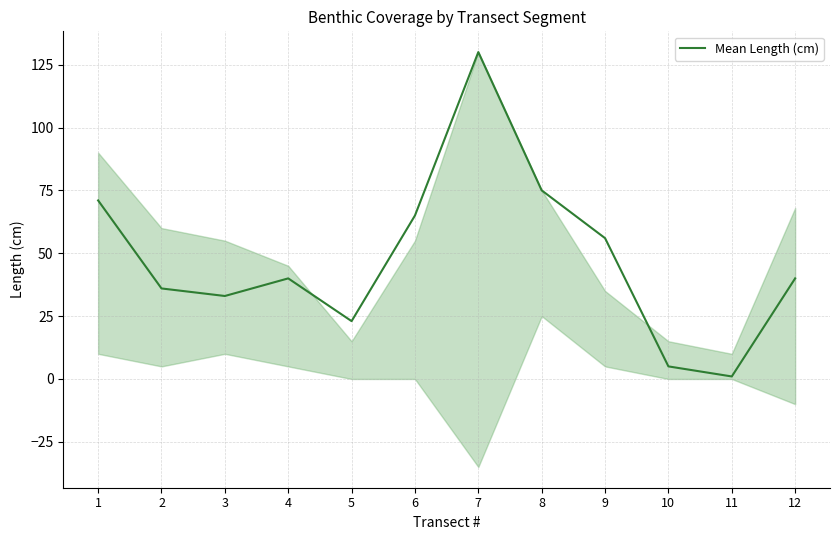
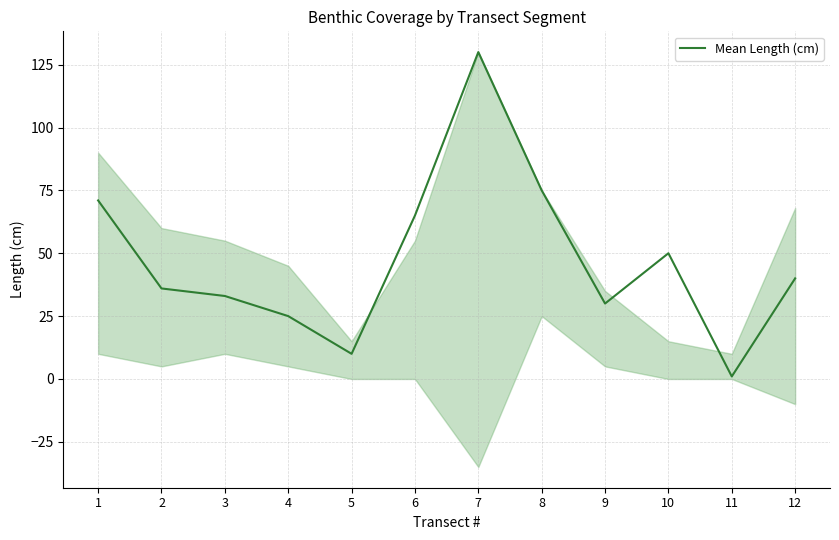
Mean Length (cm), 4: 40 -> 25
Mean Length (cm), 5: 23 -> 10
Mean Length (cm), 9: 56 -> 30
Mean Length (cm), 10: 5 -> 50
